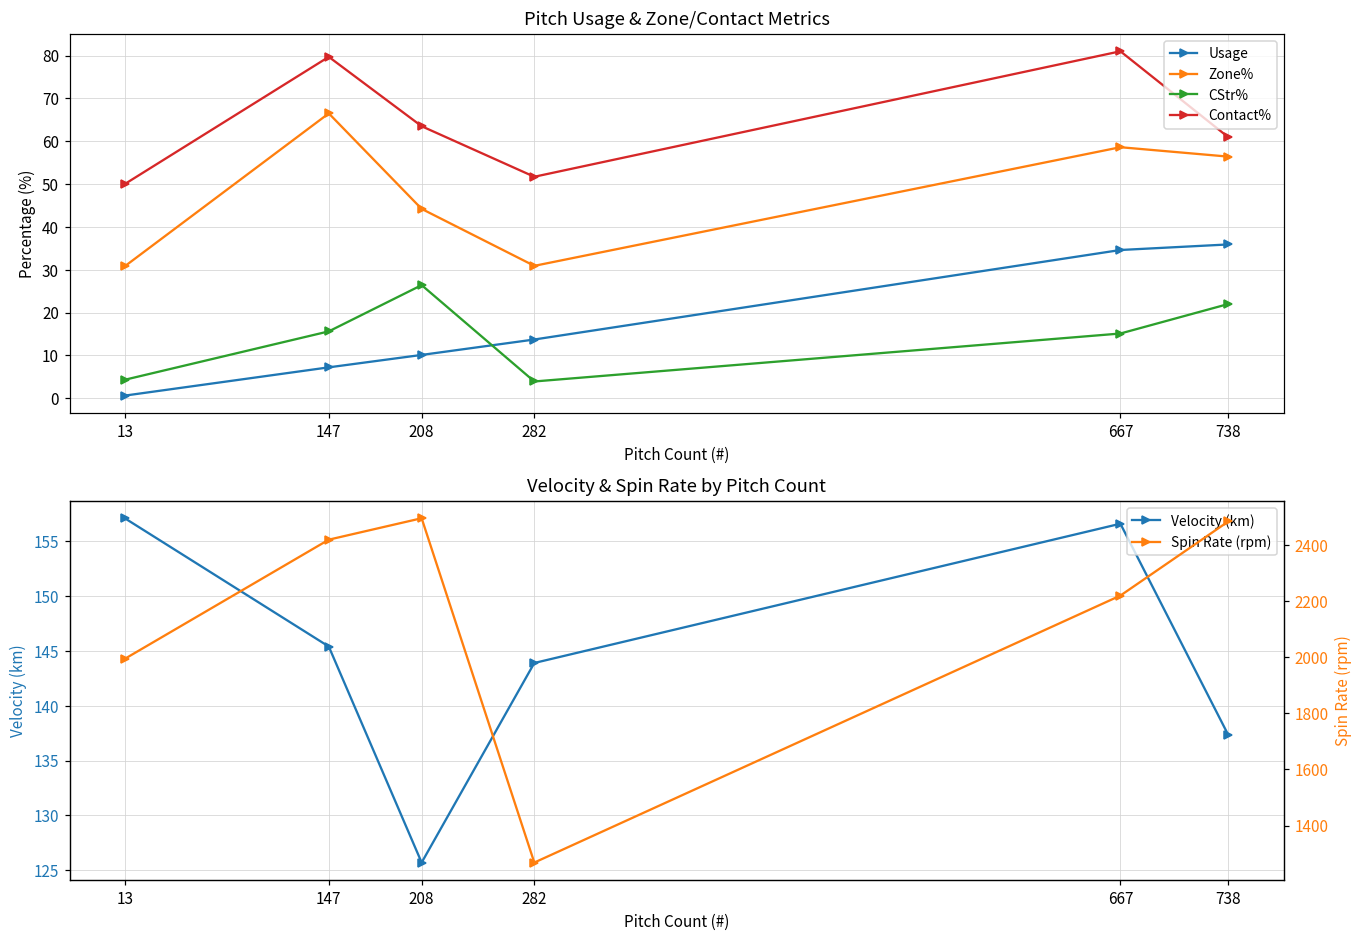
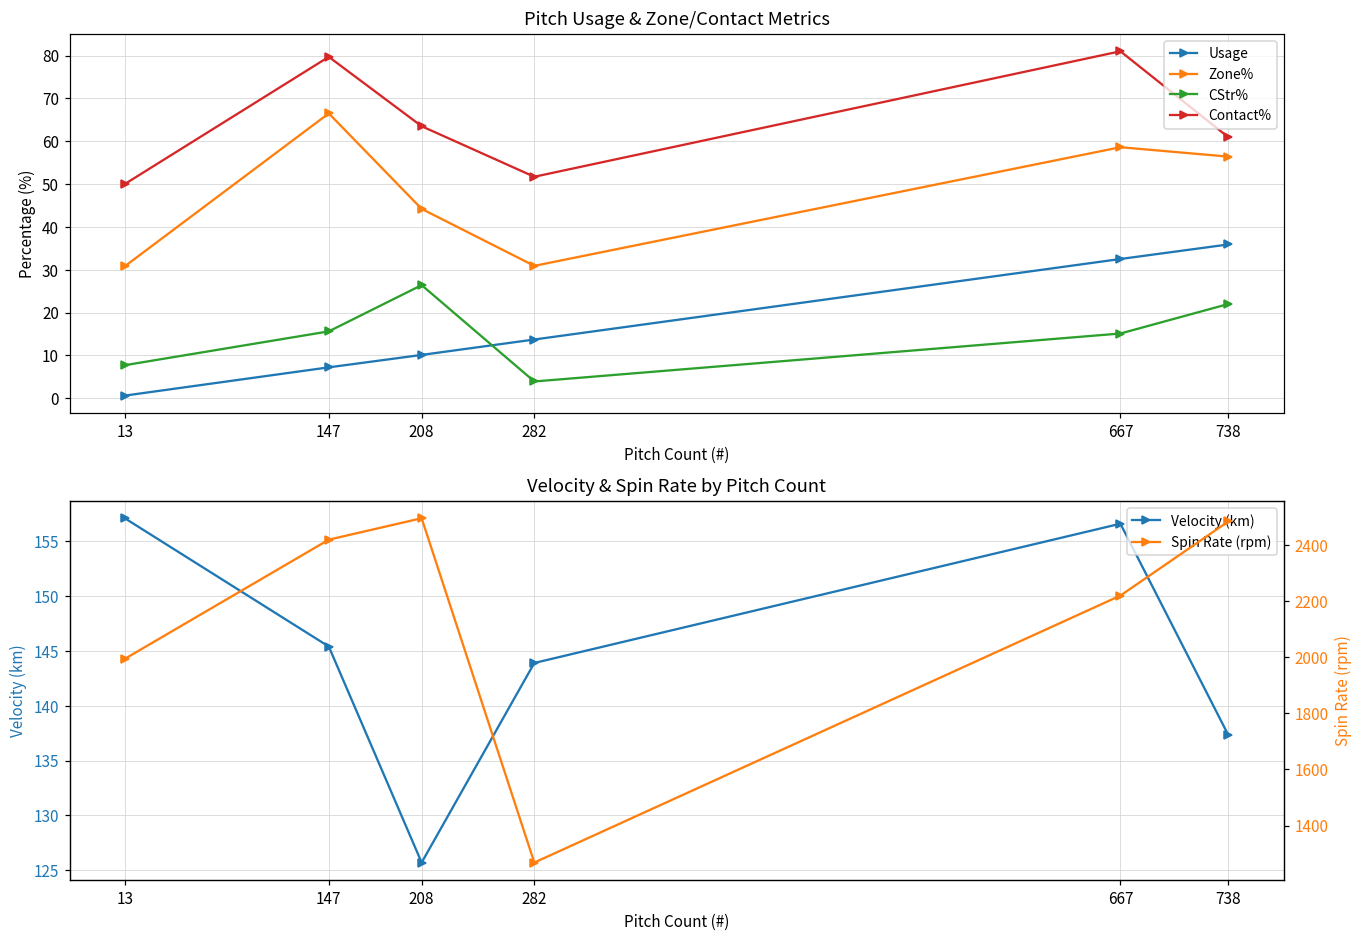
Pitch Usage & Zone/Contact Metrics, CStr%, 13: 4 -> 8
Pitch Usage & Zone/Contact Metrics, Usage, 667: 35 -> 33
